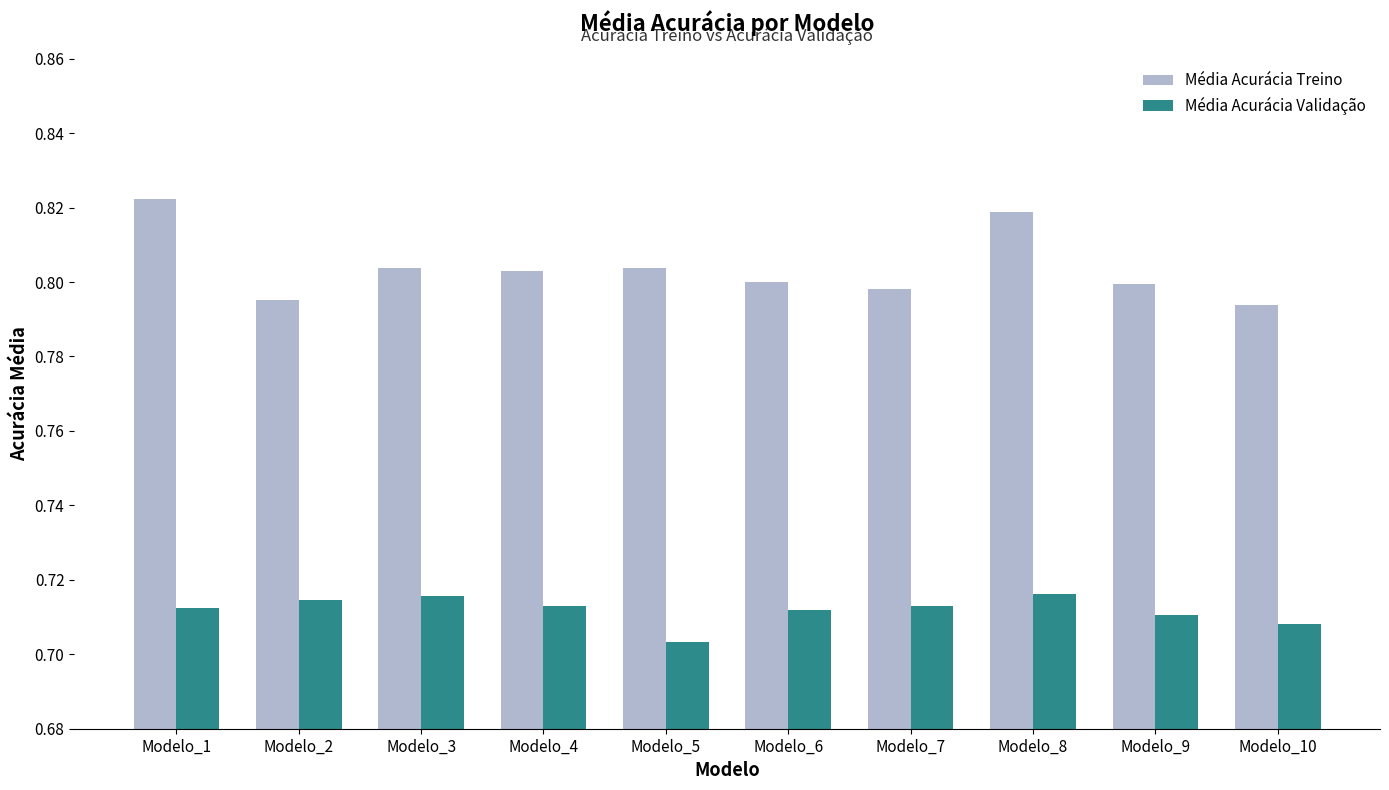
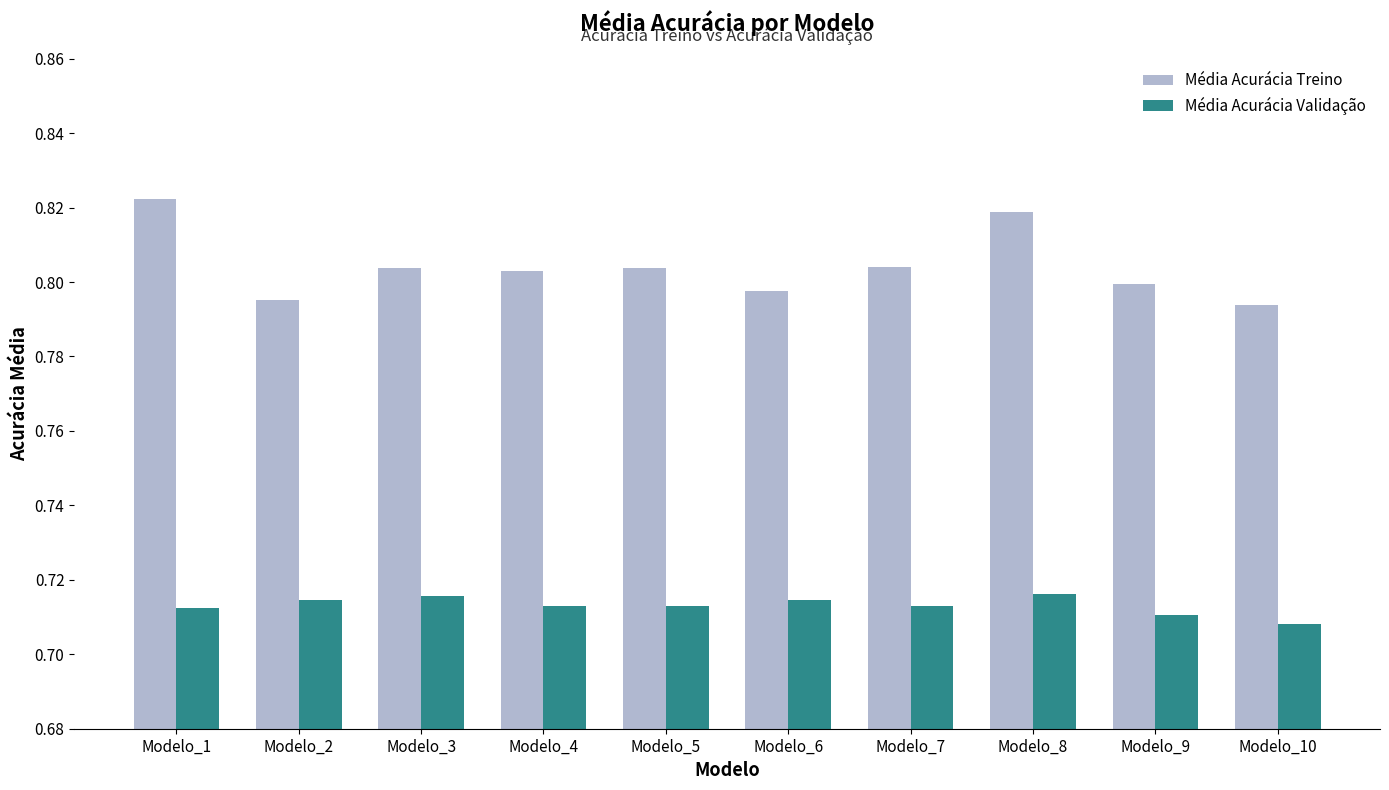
Média Acurácia Validação, Modelo_5: 0.703 -> 0.713
Média Acurácia Treino, Modelo_6: 0.800 -> 0.797
Média Acurácia Validação, Modelo_6: 0.712 -> 0.715
Média Acurácia Treino, Modelo_7: 0.798 -> 0.804
